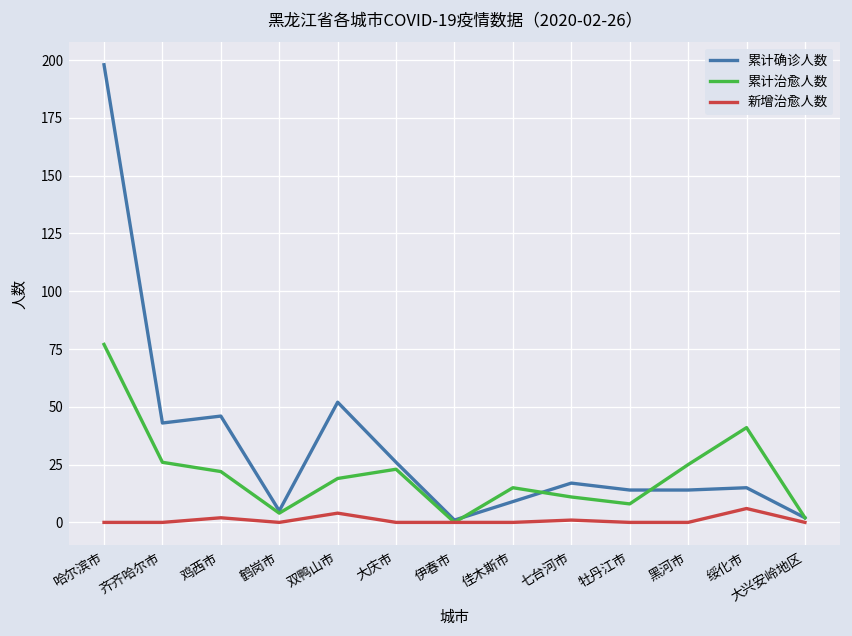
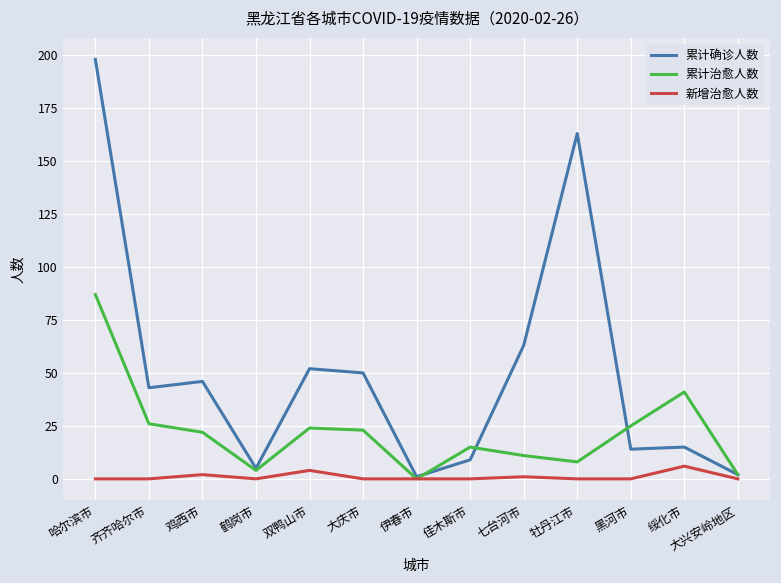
累计治愈人数, 哈尔滨市: 77 -> 87
累计治愈人数, 双鸭山市: 19 -> 24
累计确诊人数, 大庆市: 26 -> 50
累计确诊人数, 七台河市: 17 -> 63
累计确诊人数, 牡丹江市: 14 -> 163
